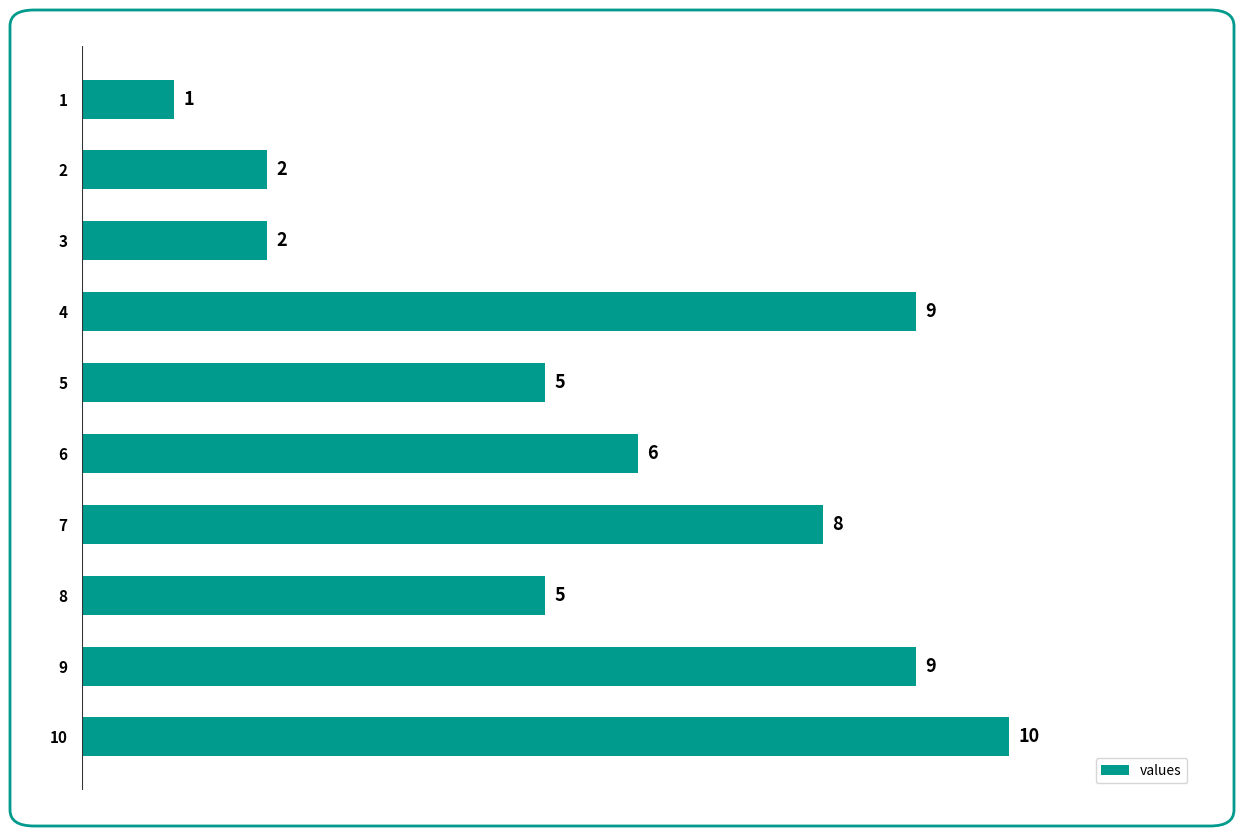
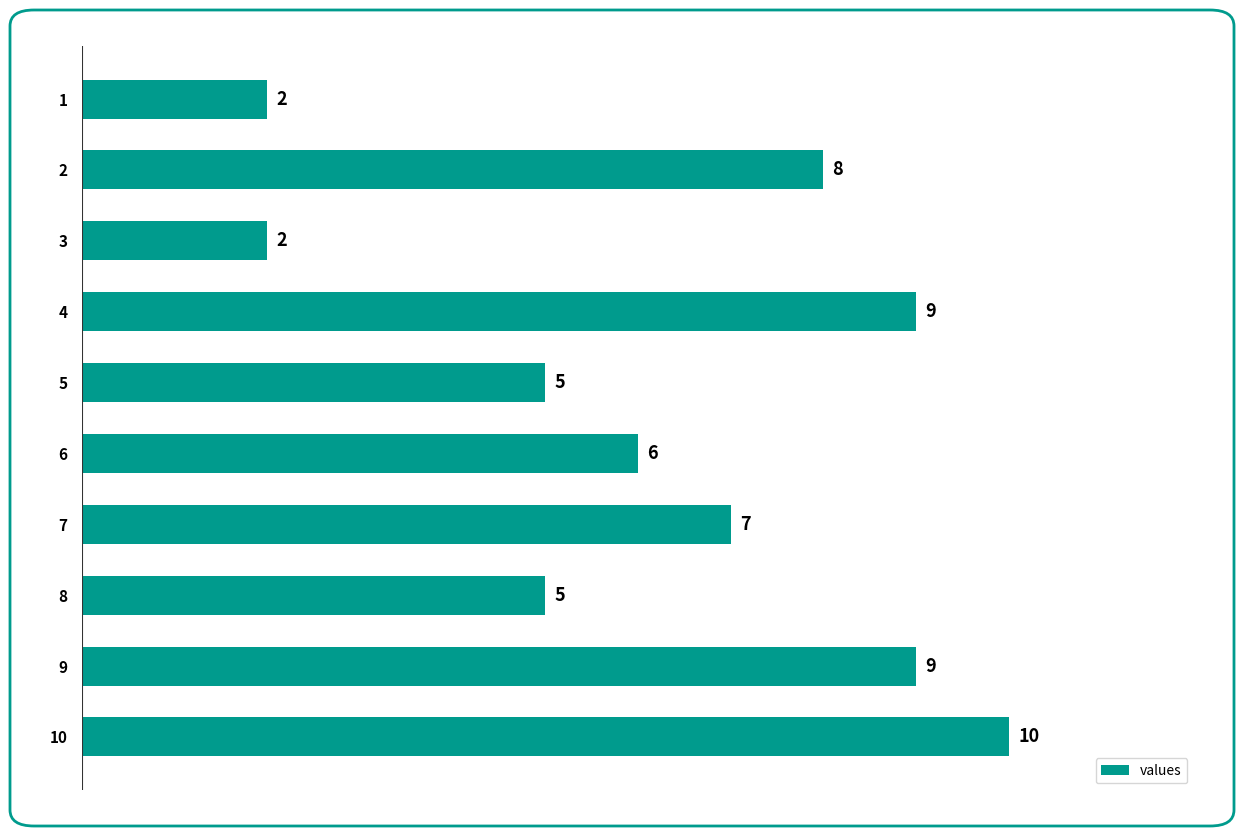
1: 1 -> 2
2: 2 -> 8
7: 8 -> 7
